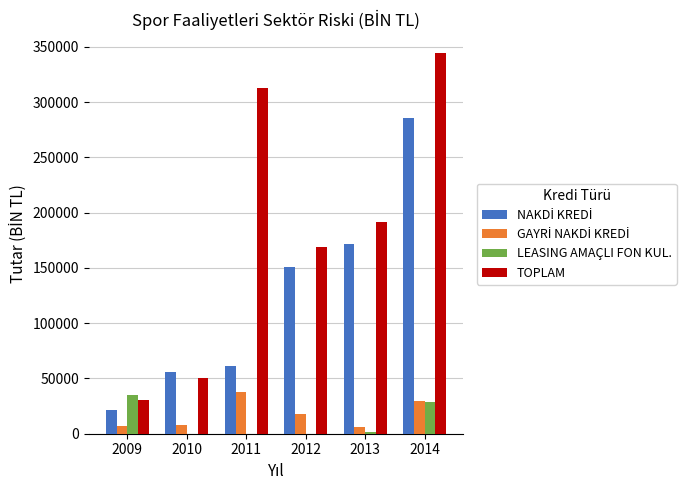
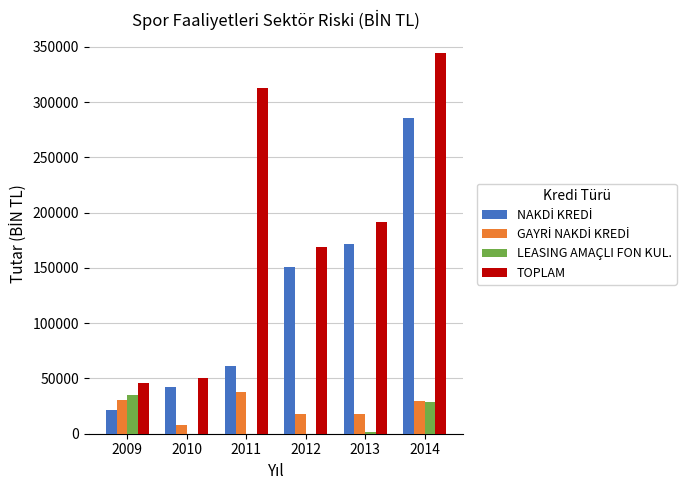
GAYRİ NAKDİ KREDİ, 2009: 7000 -> 30000
TOPLAM, 2009: 31000 -> 46000
NAKDİ KREDİ, 2010: 55000 -> 43000
GAYRİ NAKDİ KREDİ, 2013: 6000 -> 18000
